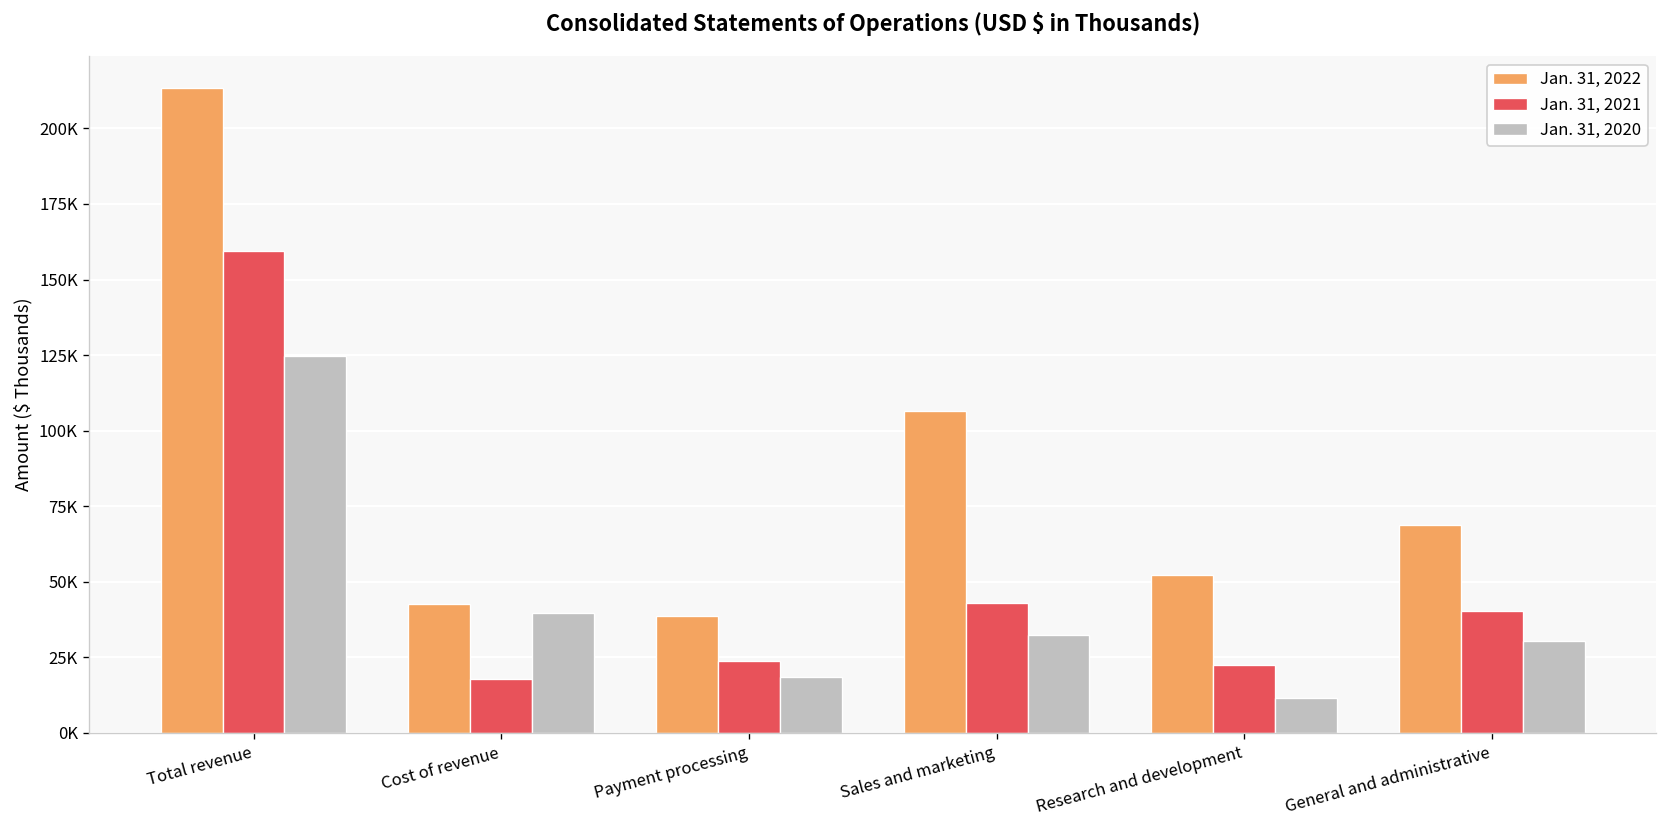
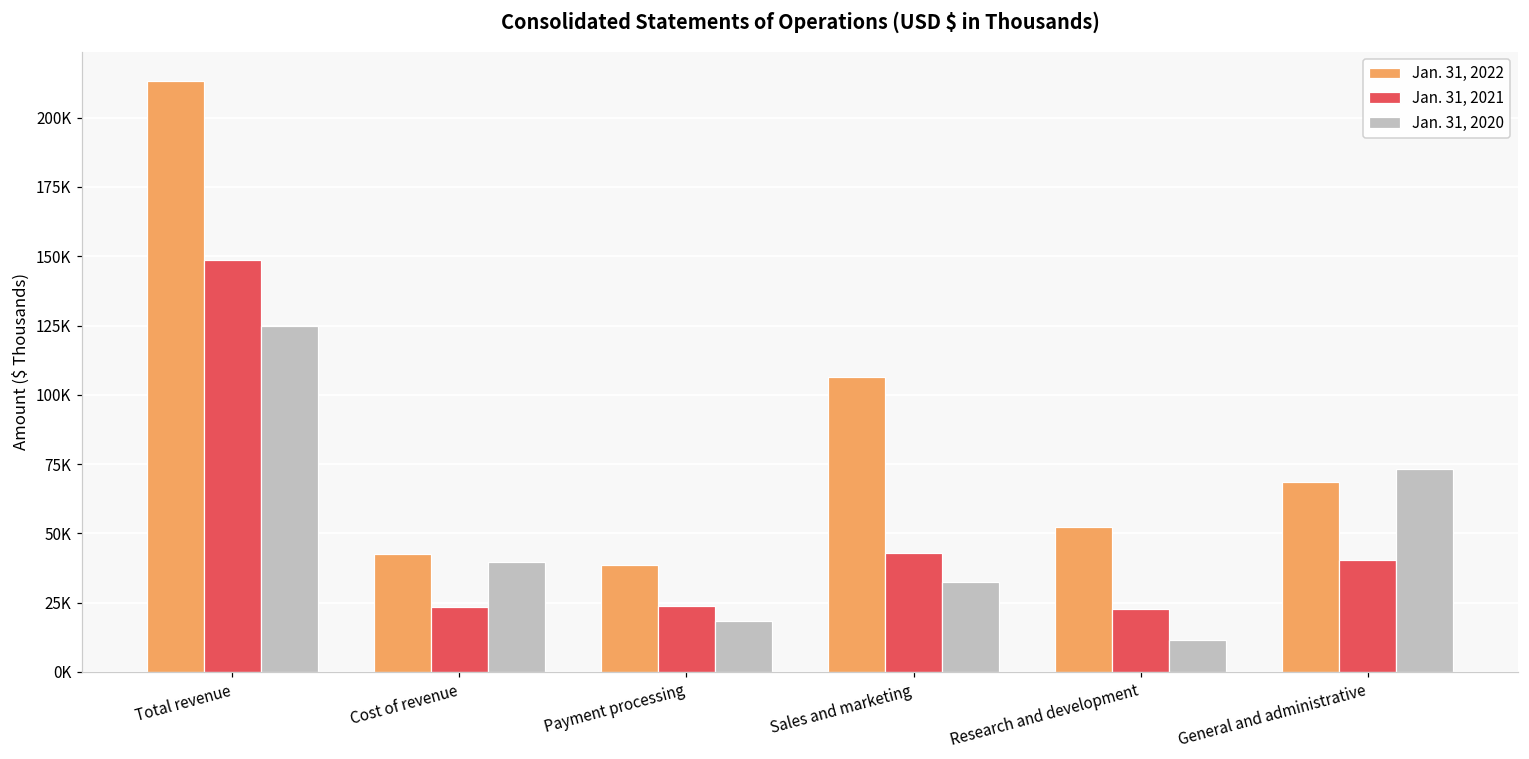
Jan. 31, 2021, Total revenue: 159000 -> 149000
Jan. 31, 2021, Cost of revenue: 18000 -> 23000
Jan. 31, 2020, General and administrative: 30000 -> 73000
